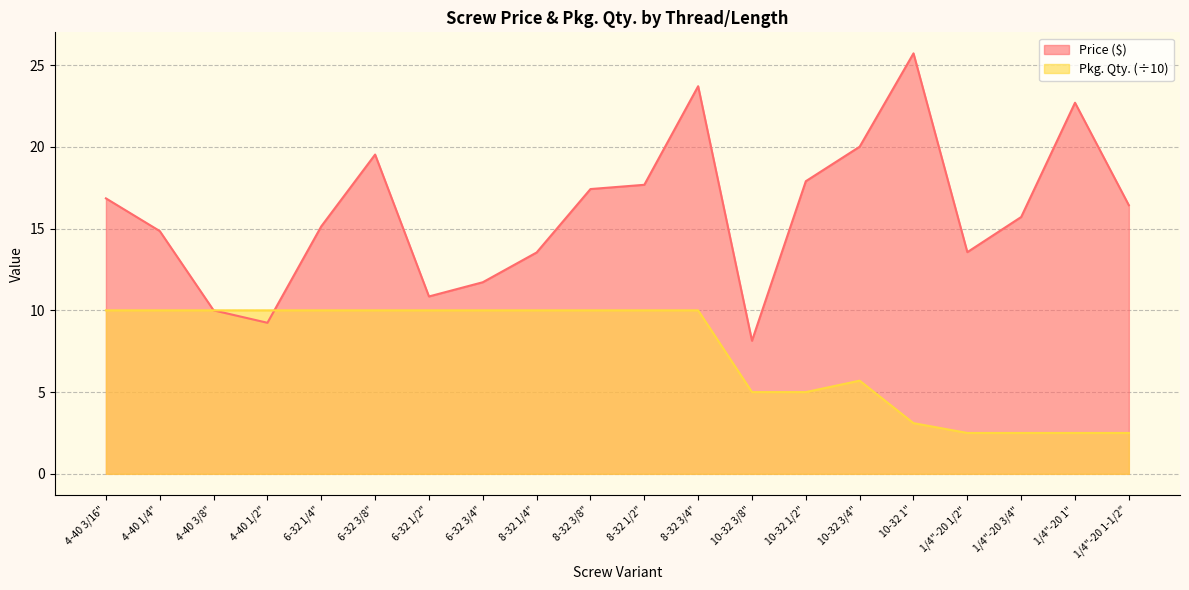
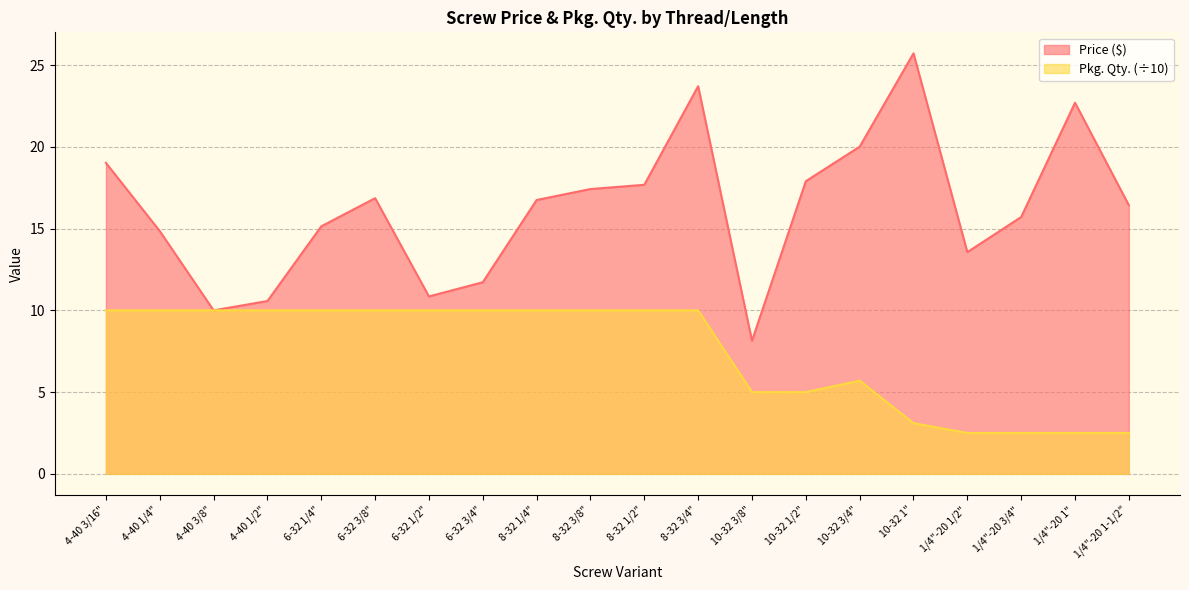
Price ($), 4-40 3/16": 16.9 -> 19.0
Price ($), 4-40 1/2": 9.2 -> 10.6
Price ($), 6-32 3/8": 19.5 -> 16.9
Price ($), 8-32 1/4": 13.5 -> 16.8
